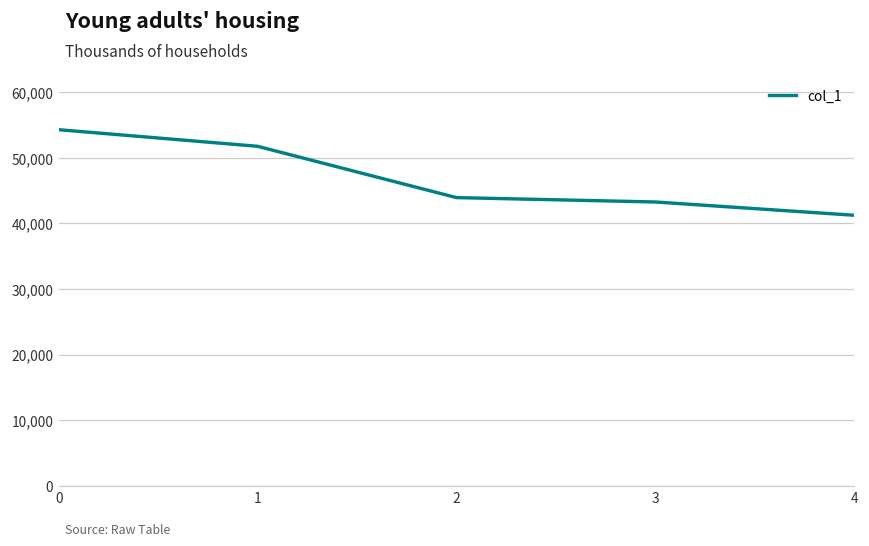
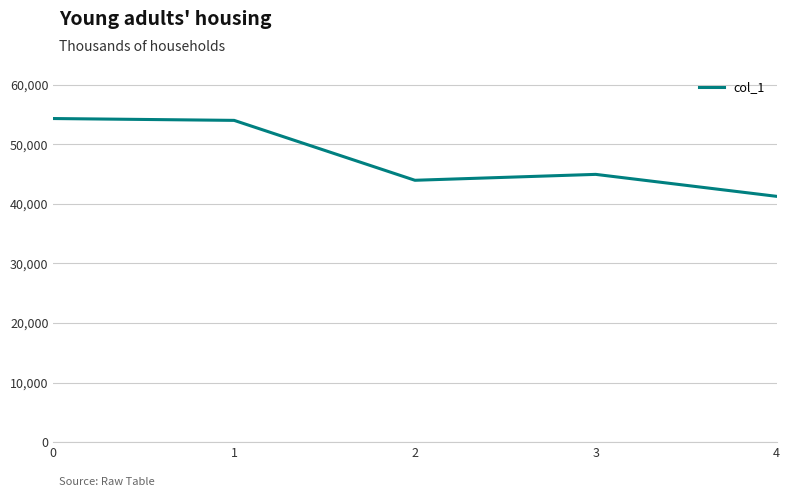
1: 52,000 -> 54,000
3: 43,000 -> 45,000
